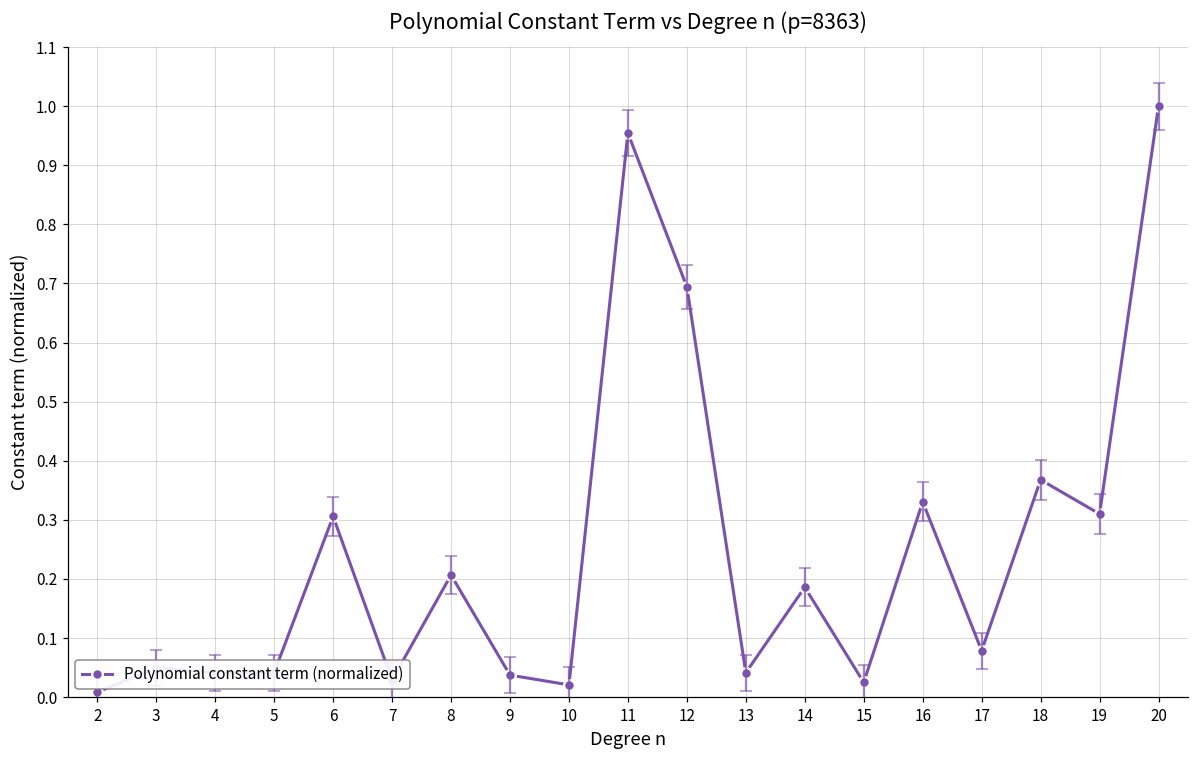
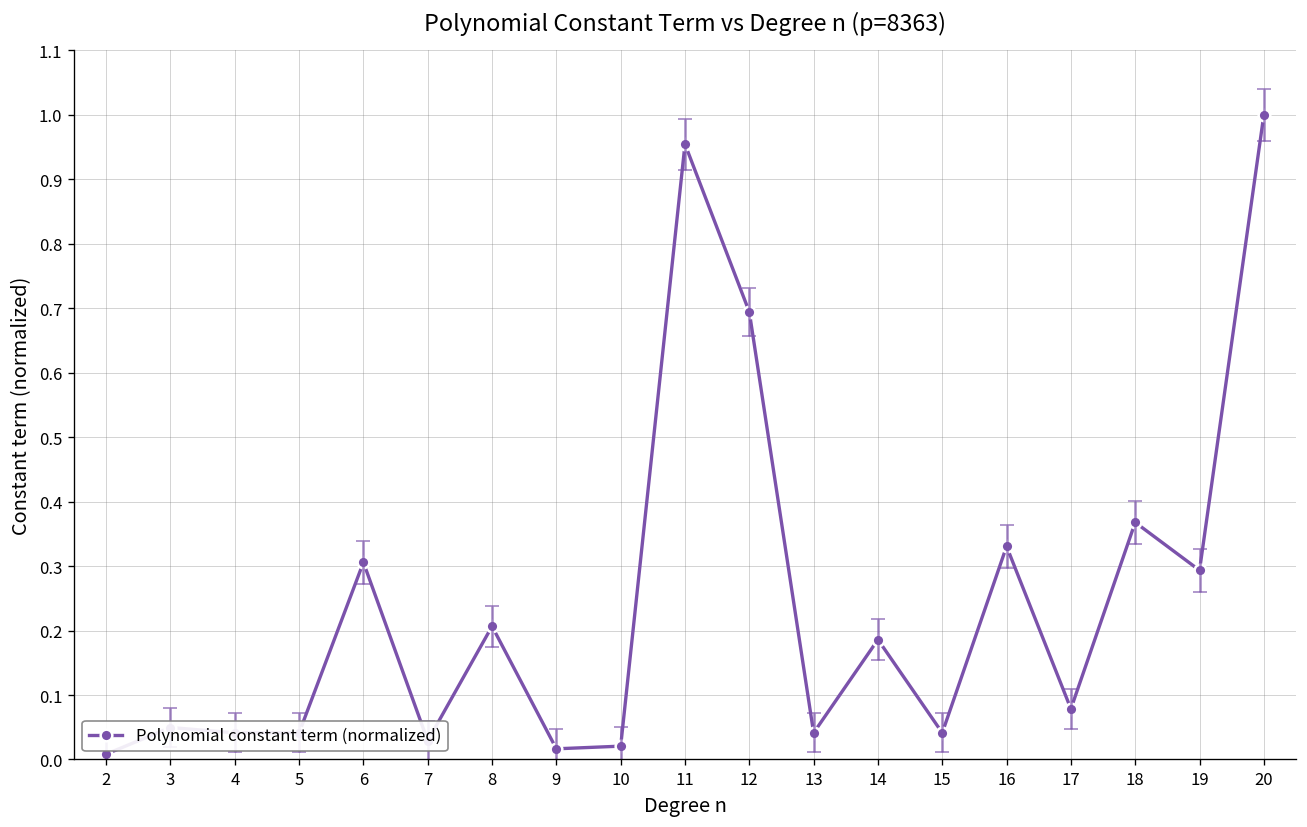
Polynomial constant term (normalized), 9: 0.04 -> 0.02
Polynomial constant term (normalized), 15: 0.02 -> 0.04
Polynomial constant term (normalized), 19: 0.31 -> 0.29
